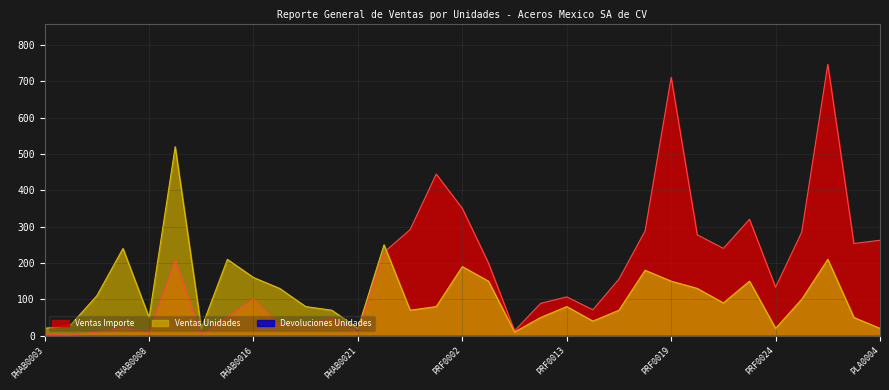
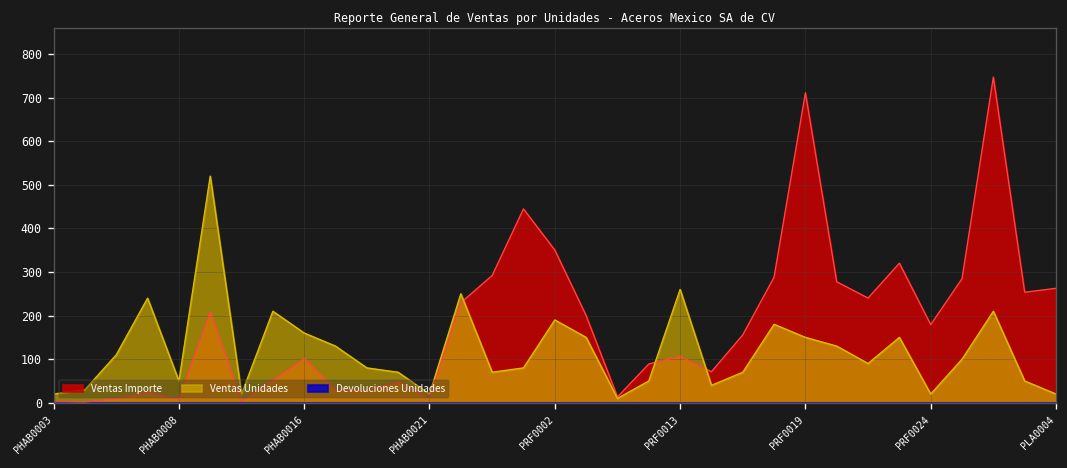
Ventas Unidades, PRF0013: 80 -> 260
Ventas Importe, PRF0024: 130 -> 180
